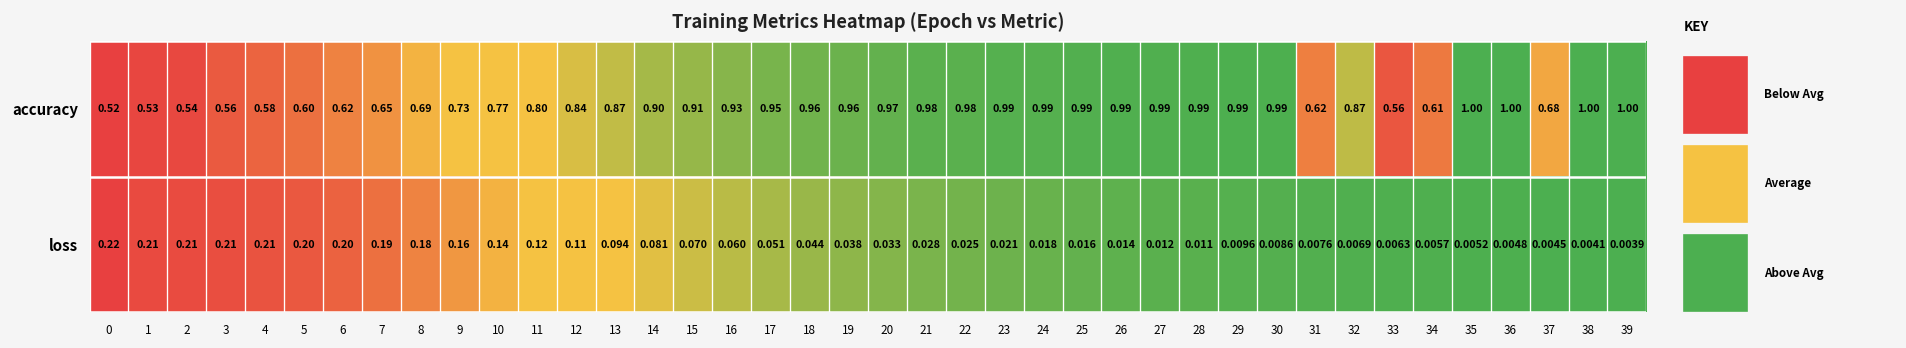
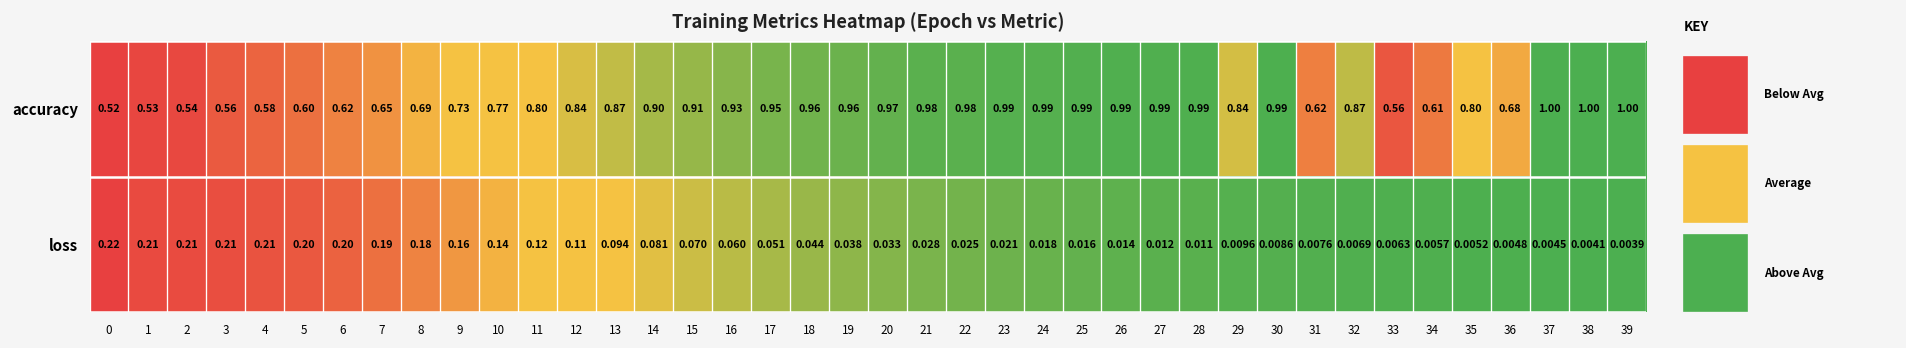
accuracy, 29: 0.99 -> 0.84
accuracy, 35: 1.00 -> 0.80
accuracy, 36: 1.00 -> 0.68
accuracy, 37: 0.68 -> 1.00
